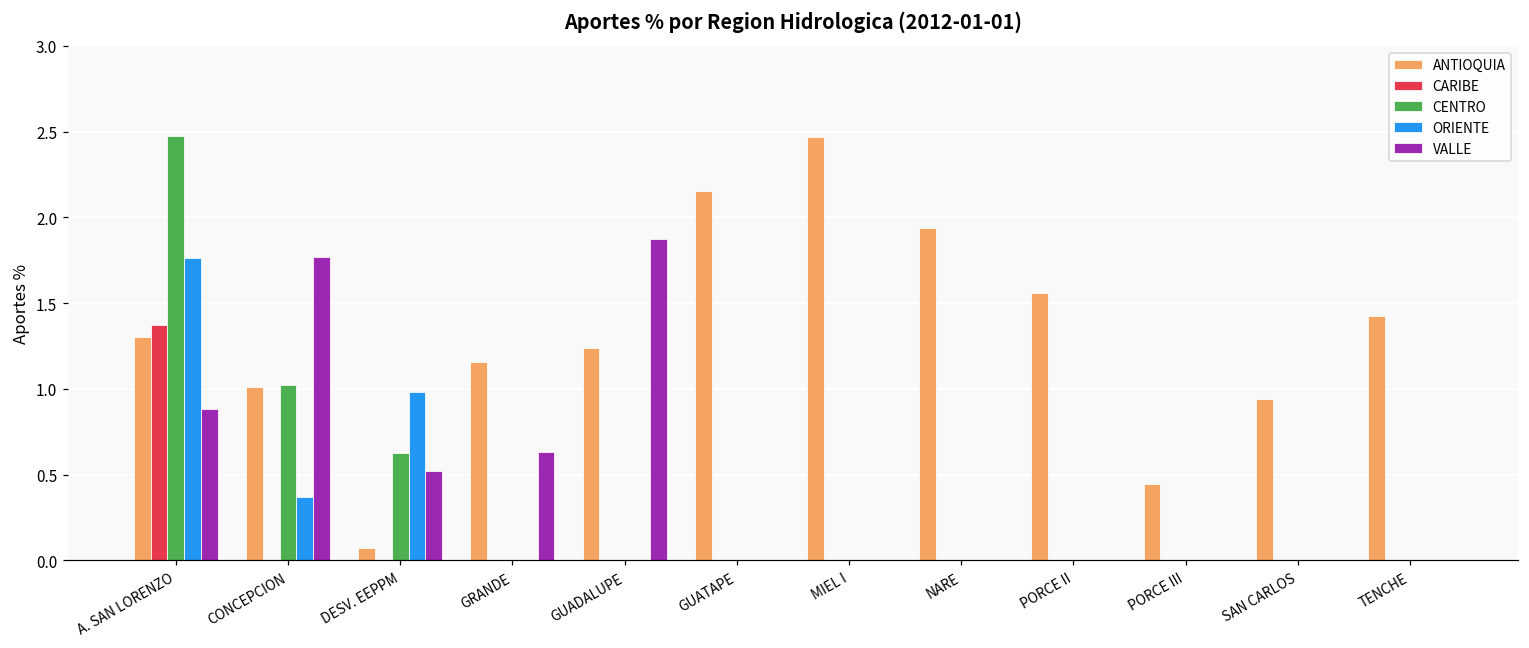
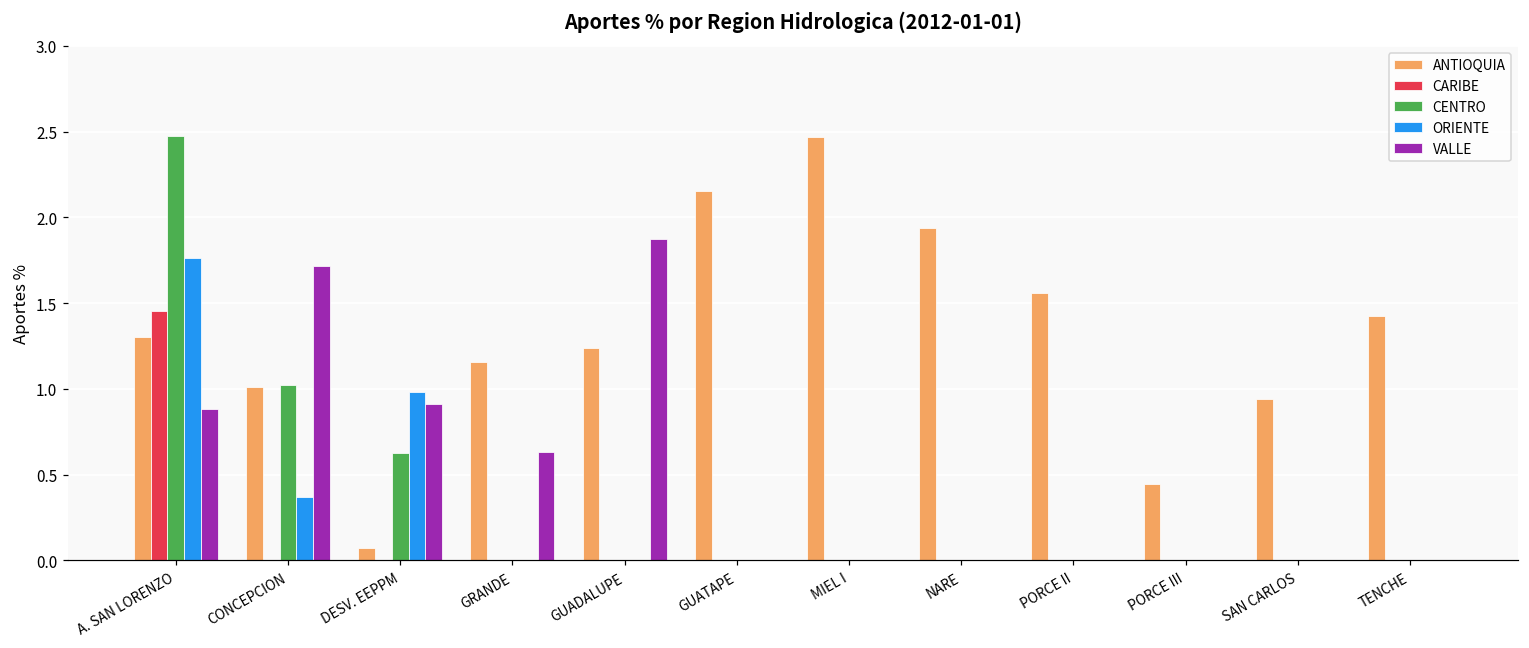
CARIBE, A. SAN LORENZO: 1.37 -> 1.45
VALLE, CONCEPCION: 1.77 -> 1.71
VALLE, DESV. EEPPM: 0.52 -> 0.91
